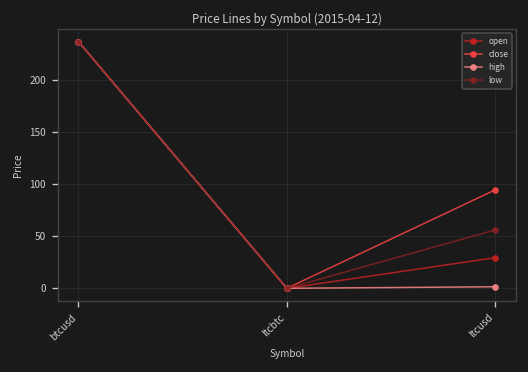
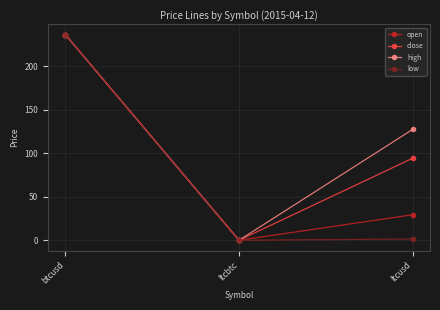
high, ltcusd: 0 -> 130
low, ltcusd: 60 -> 0
